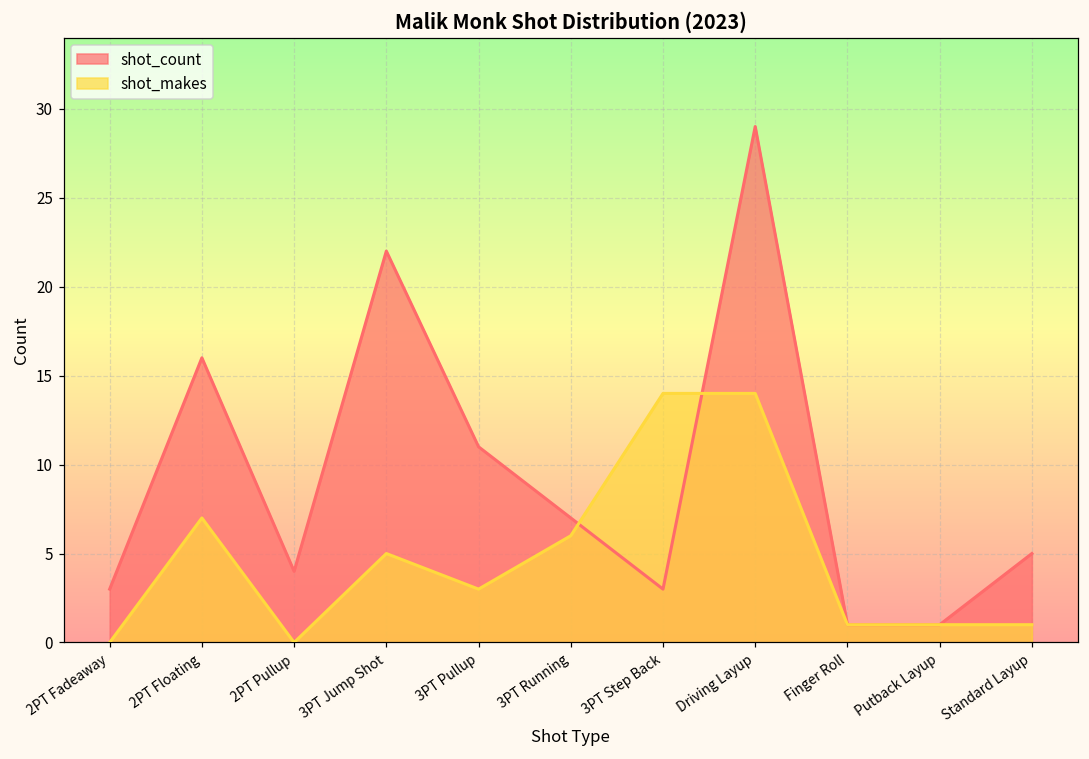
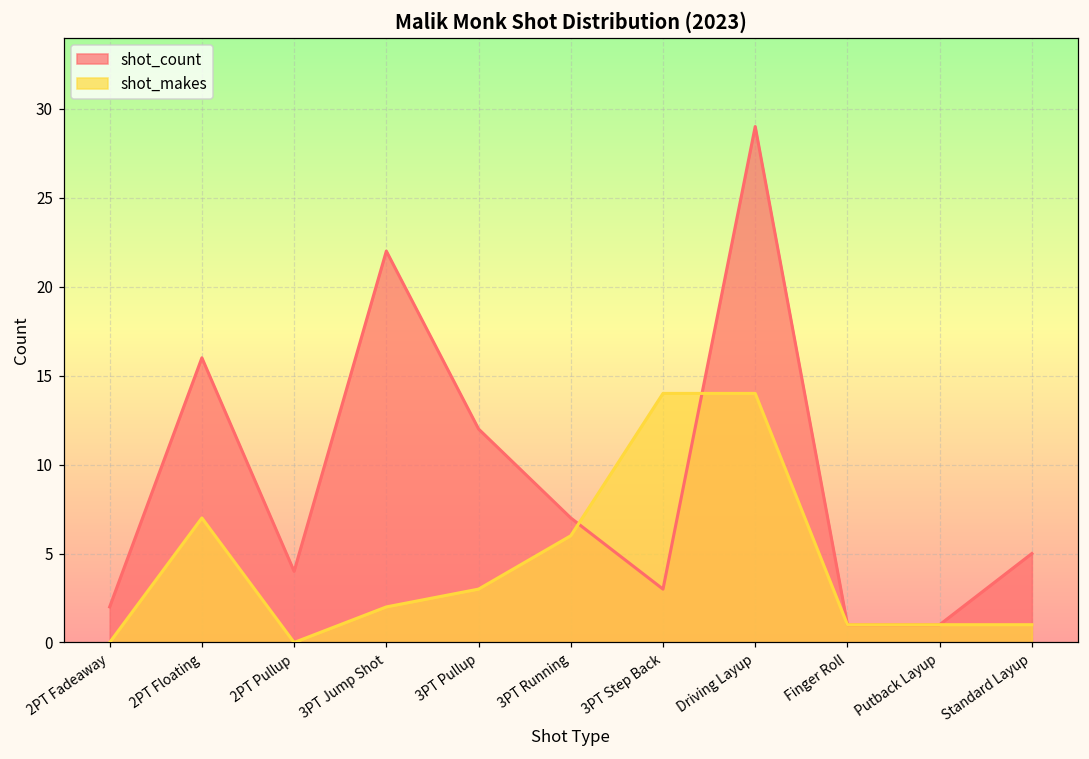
shot_count, 2PT Fadeaway: 3 -> 2
shot_makes, 3PT Jump Shot: 5 -> 2
shot_count, 3PT Pullup: 11 -> 12
